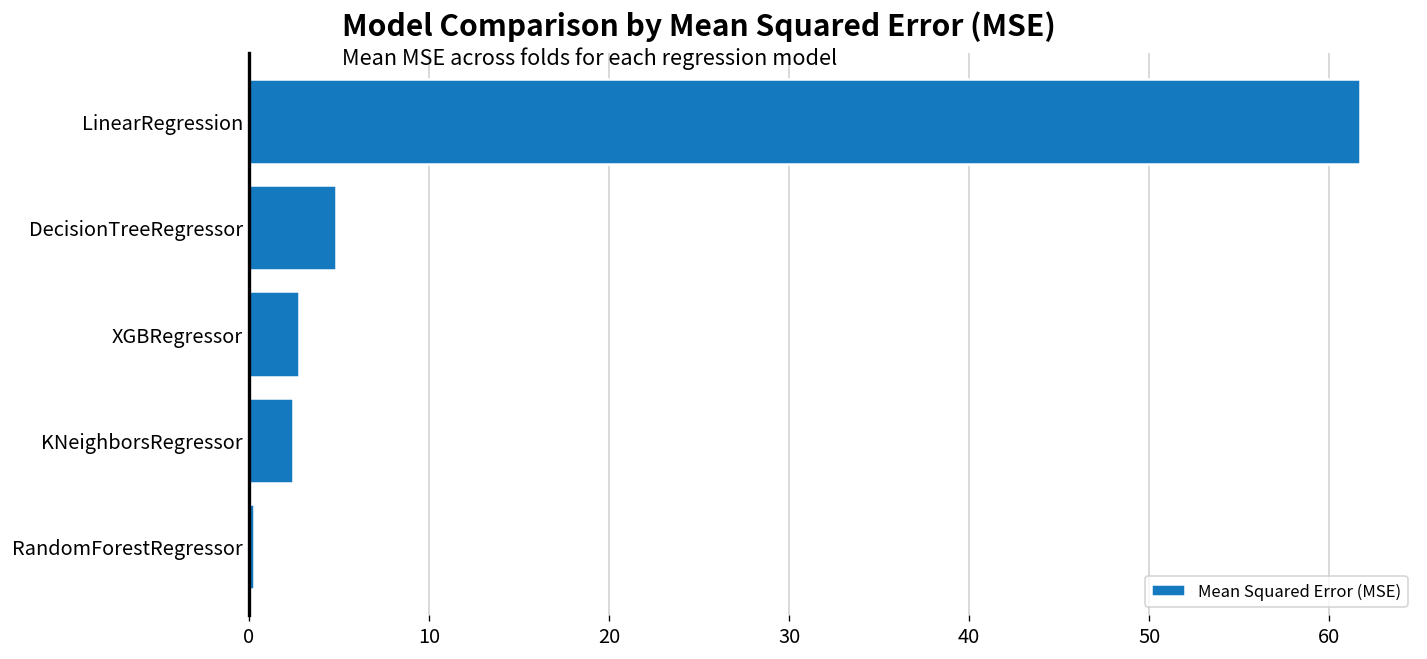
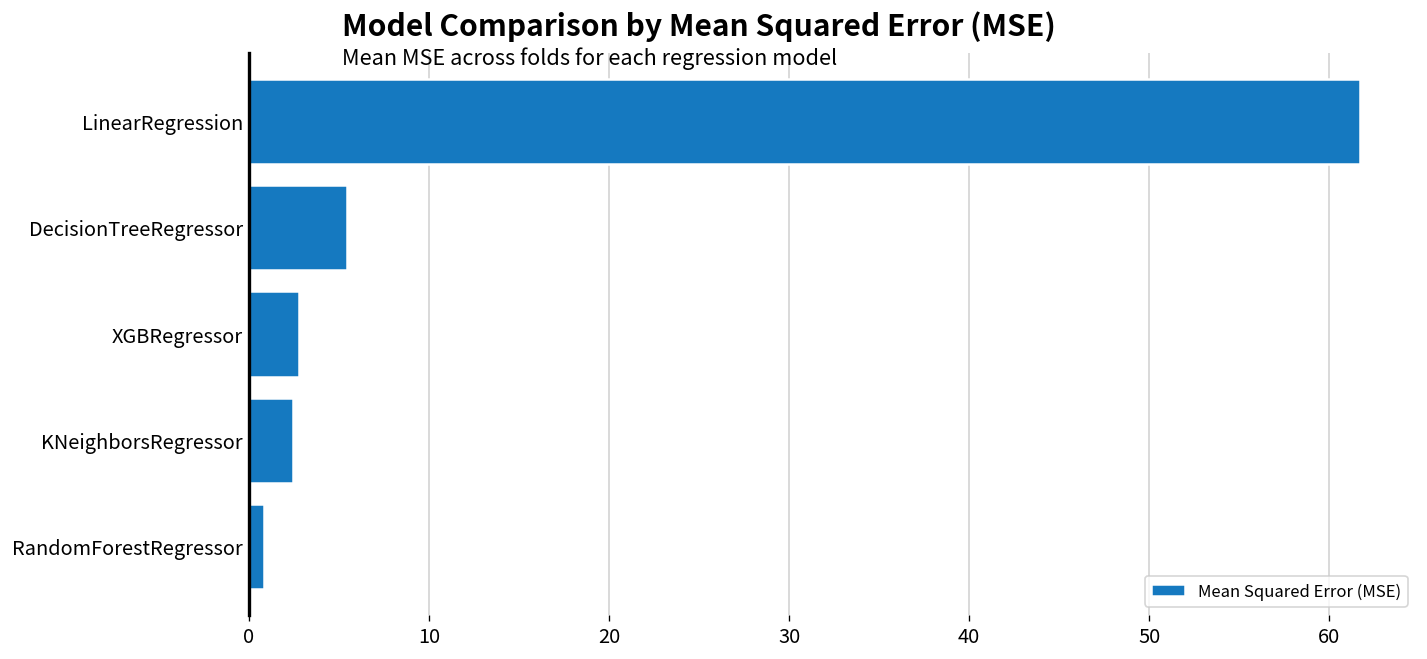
DecisionTreeRegressor: 4.9 -> 5.5
RandomForestRegressor: 0.3 -> 0.8
